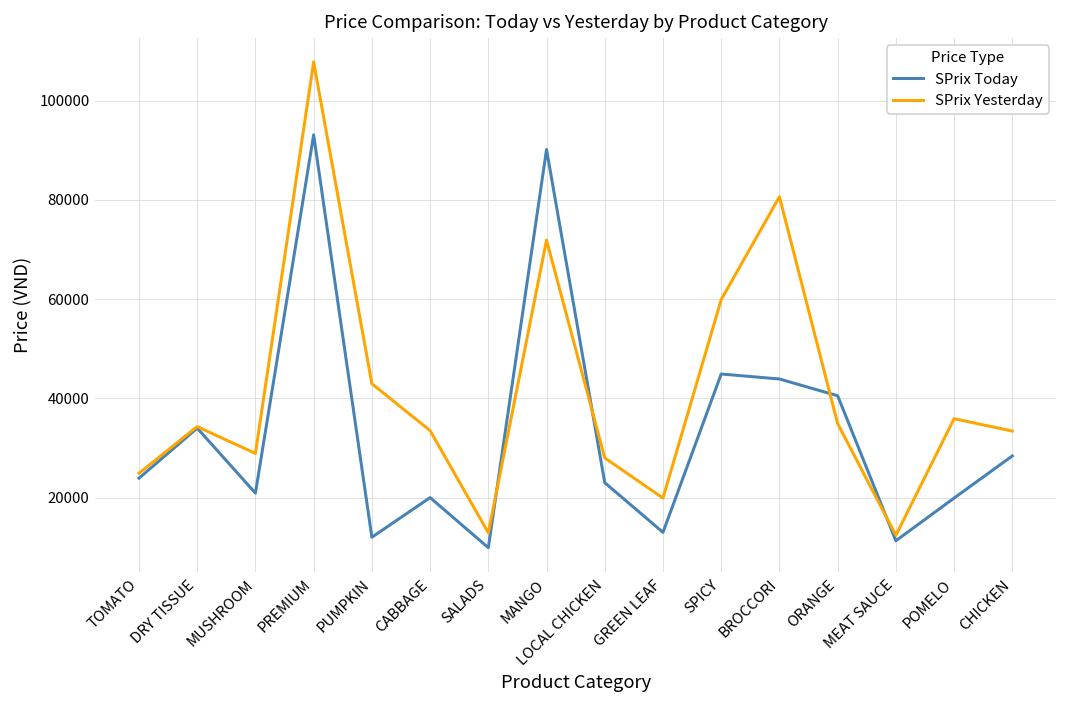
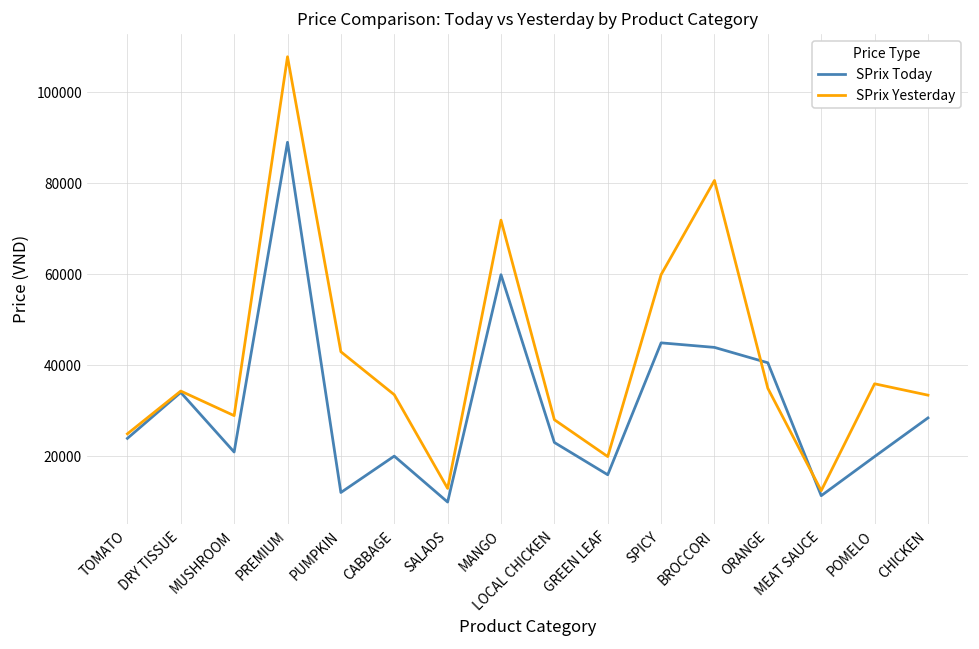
SPrix Today, PREMIUM: 93000 -> 89000
SPrix Today, MANGO: 90000 -> 60000
SPrix Today, GREEN LEAF: 13000 -> 16000
